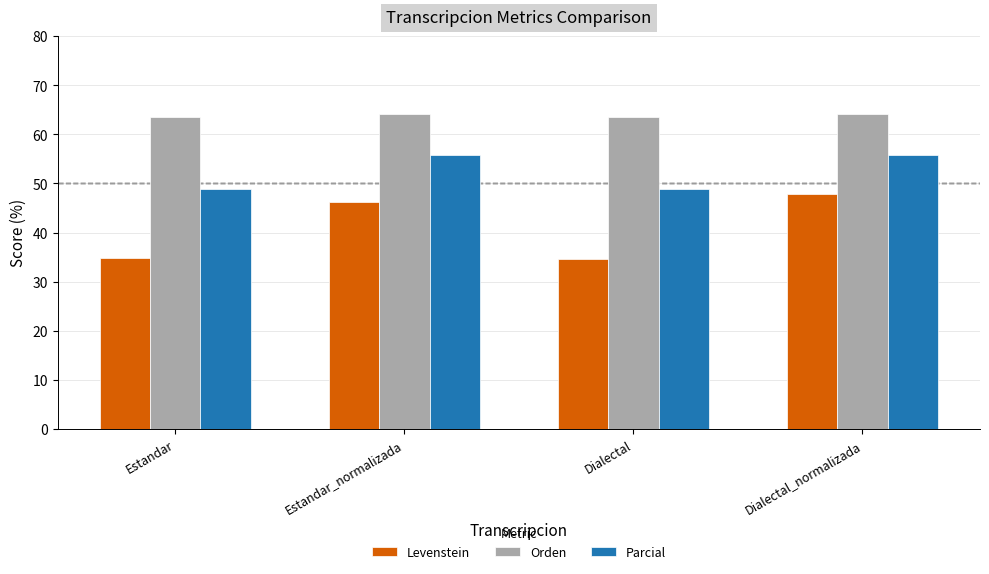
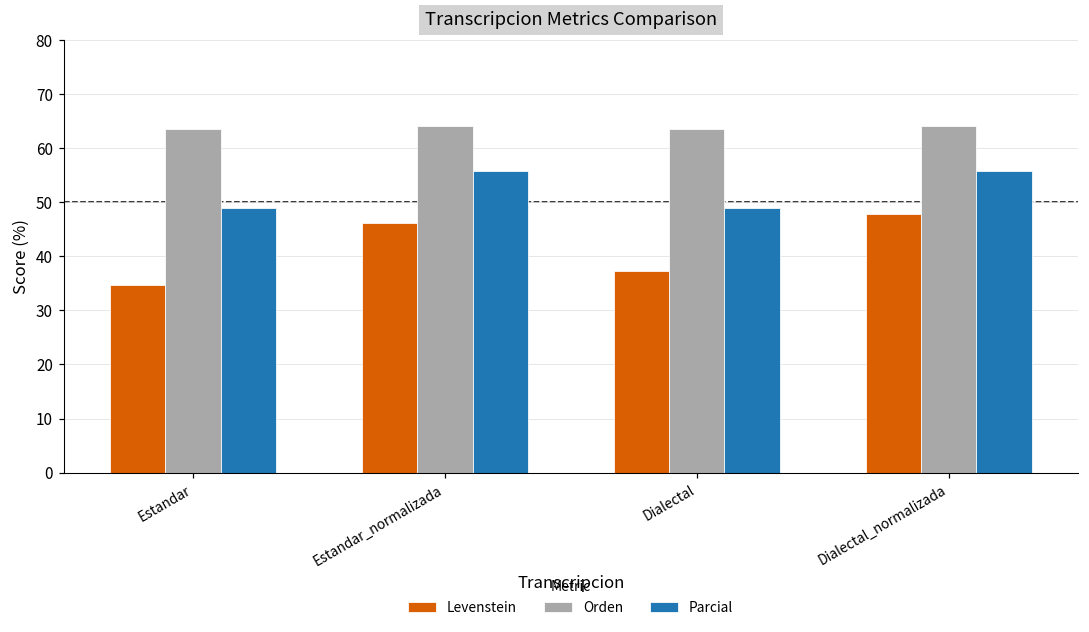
Levenstein, Dialectal: 35 -> 37
